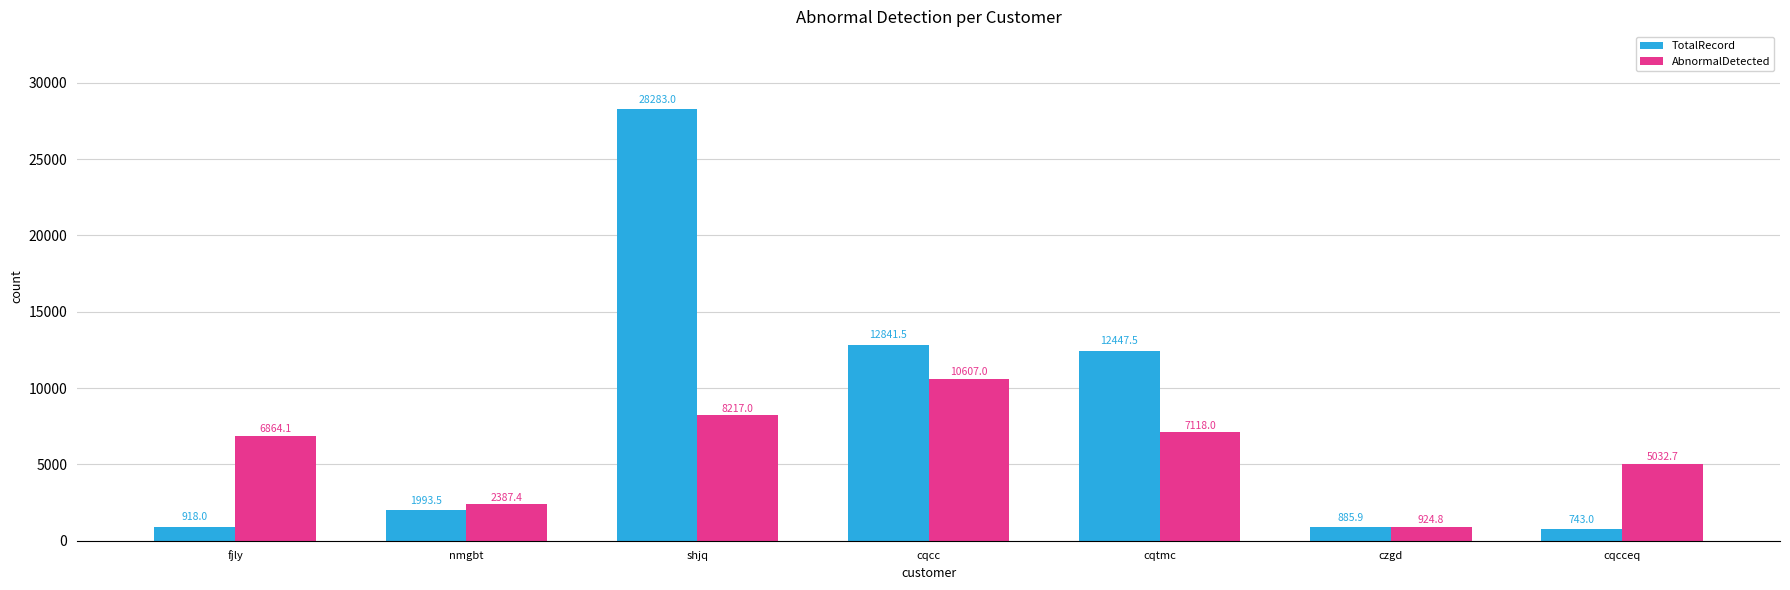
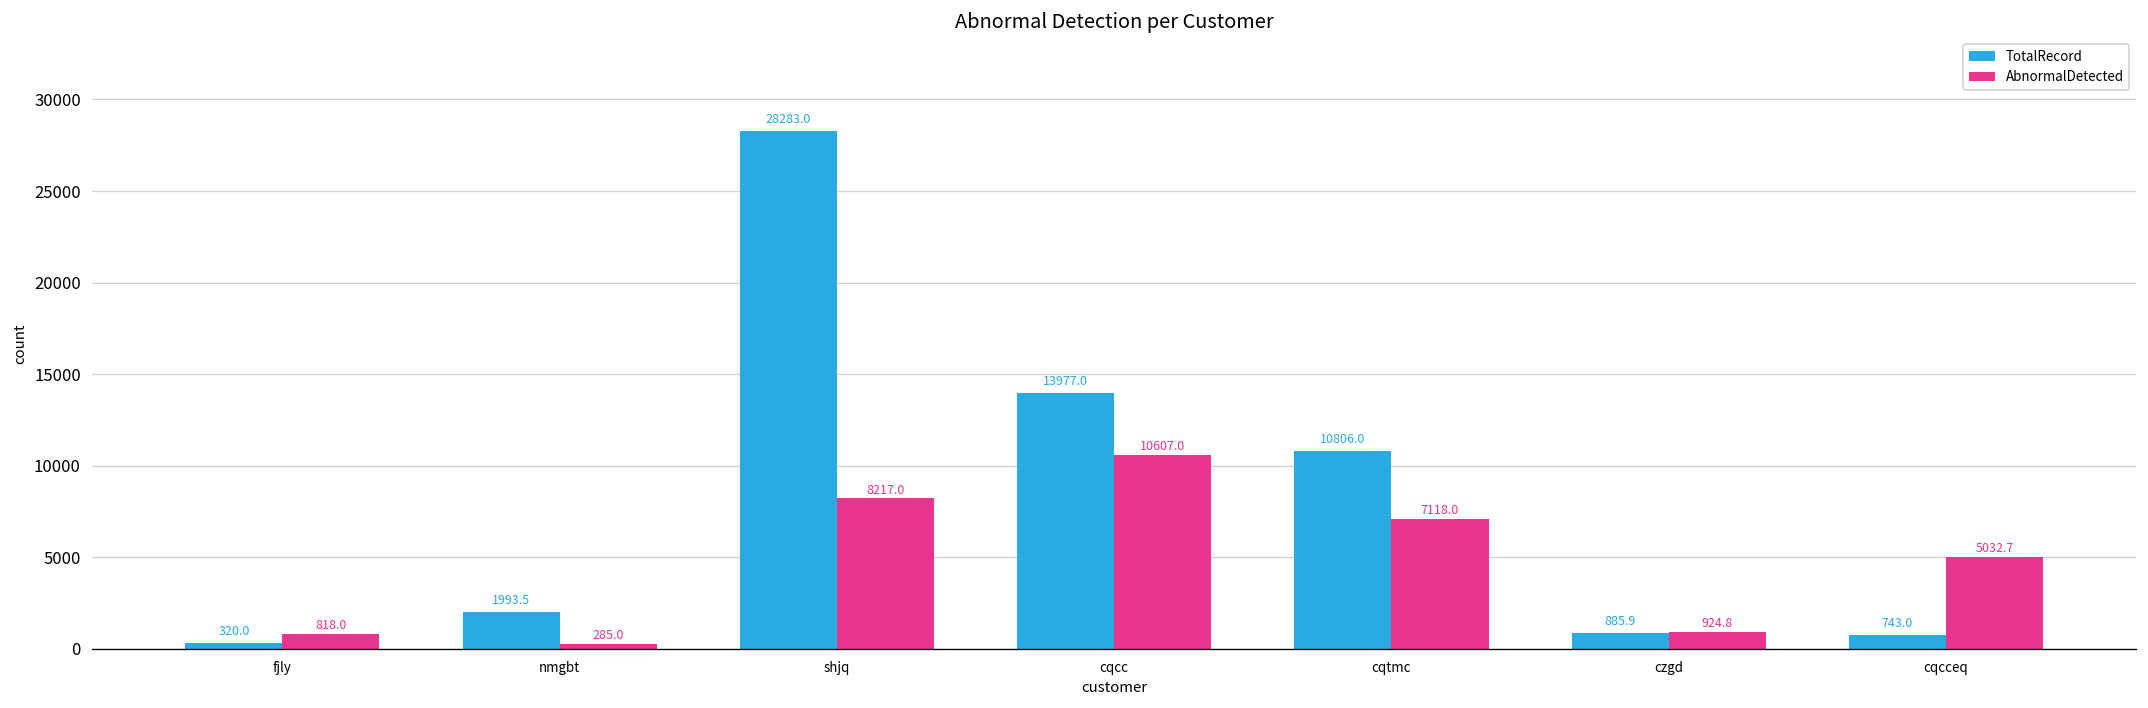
TotalRecord, fjly: 918.0 -> 320.0
AbnormalDetected, fjly: 6864.1 -> 818.0
AbnormalDetected, nmgbt: 2387.4 -> 285.0
TotalRecord, cqcc: 12841.5 -> 13977.0
TotalRecord, cqtmc: 12447.5 -> 10806.0
